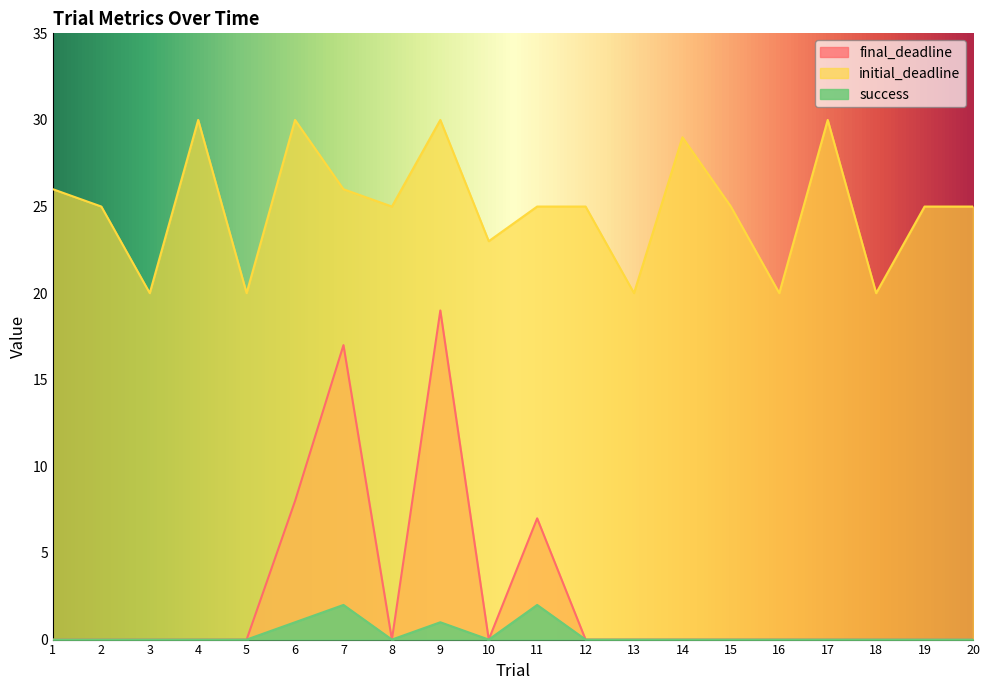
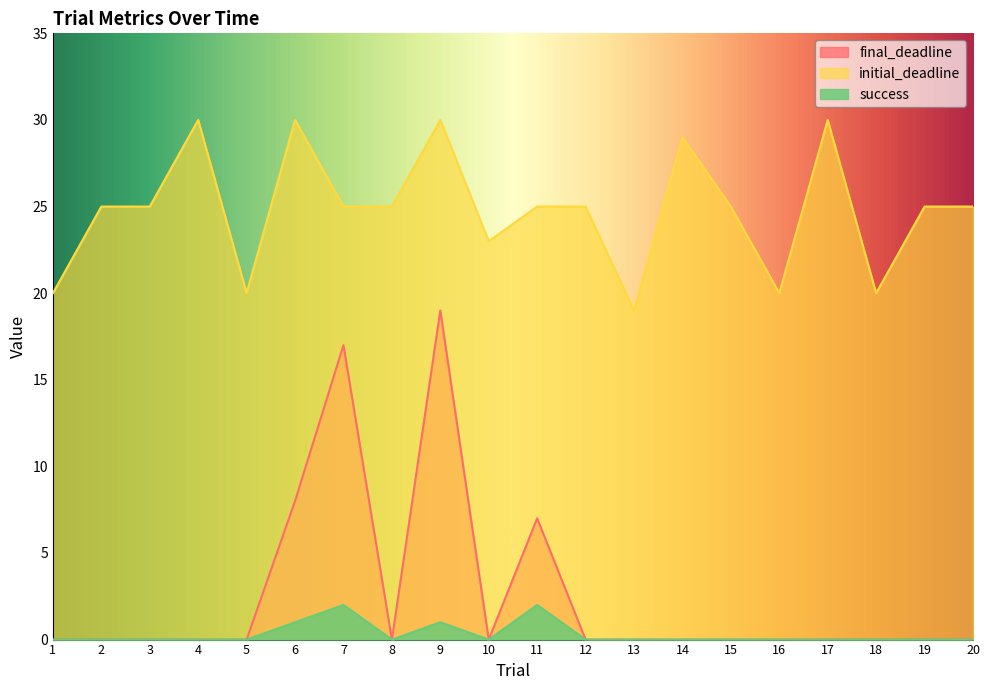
initial_deadline, 1: 26 -> 20
initial_deadline, 3: 20 -> 25
initial_deadline, 7: 26 -> 25
initial_deadline, 13: 20 -> 19
